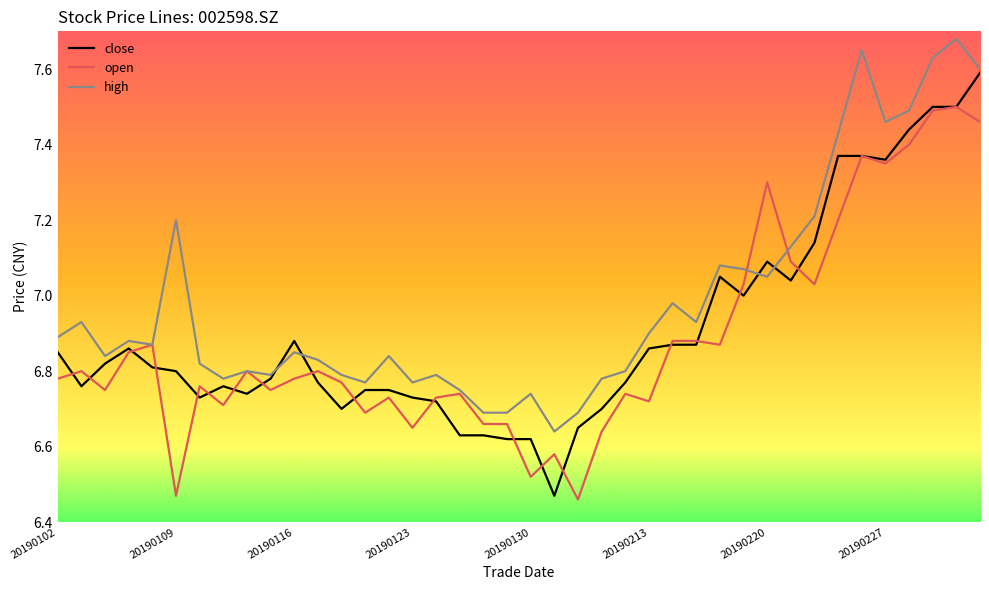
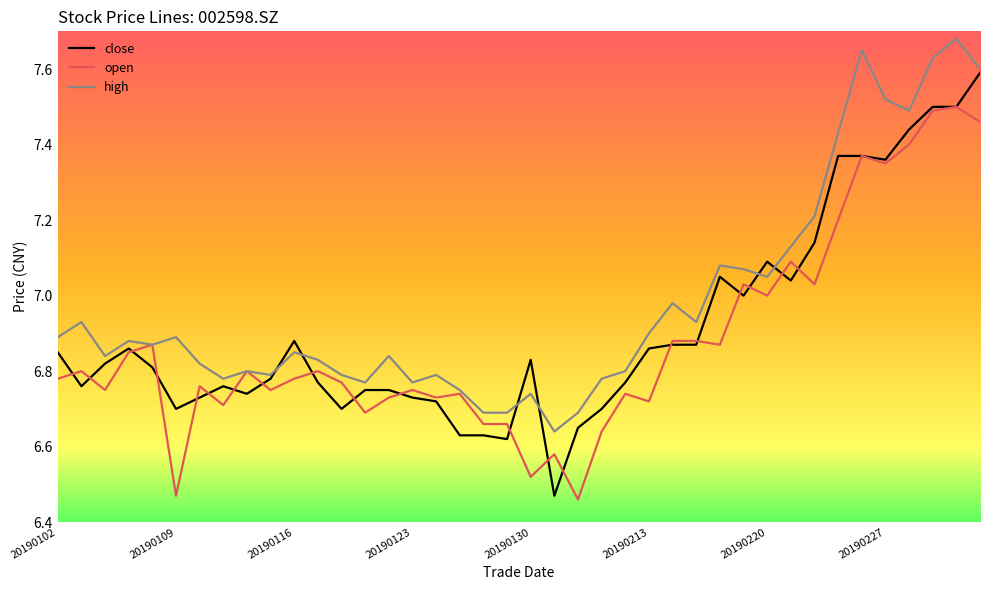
close, 20190109: 6.8 -> 6.7
high, 20190109: 7.20 -> 6.89
open, 20190123: 6.65 -> 6.75
close, 20190130: 6.62 -> 6.83
open, 20190220: 7.3 -> 7.0
high, 20190227: 7.46 -> 7.52
